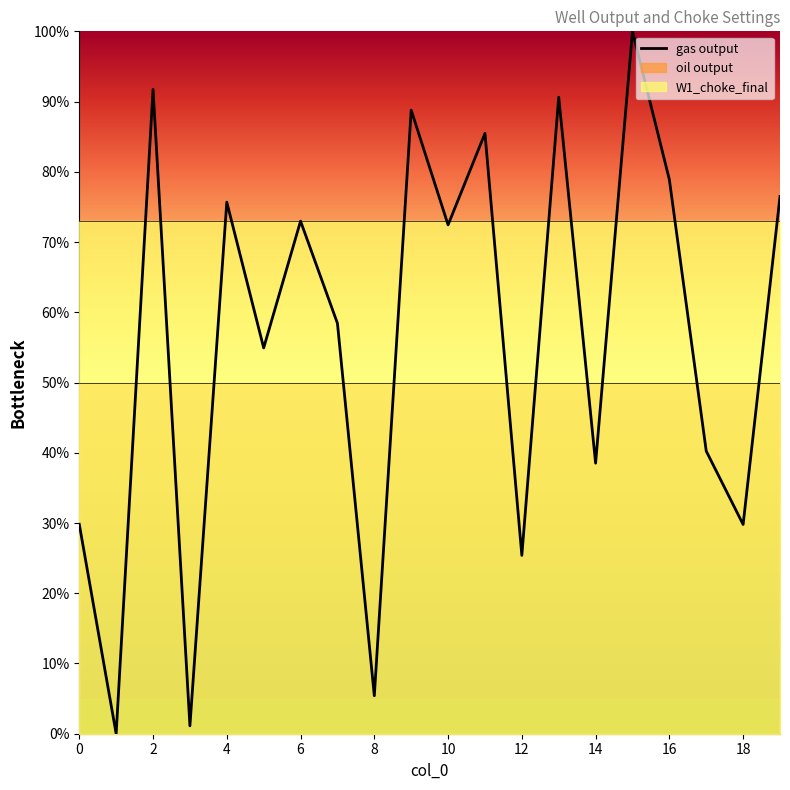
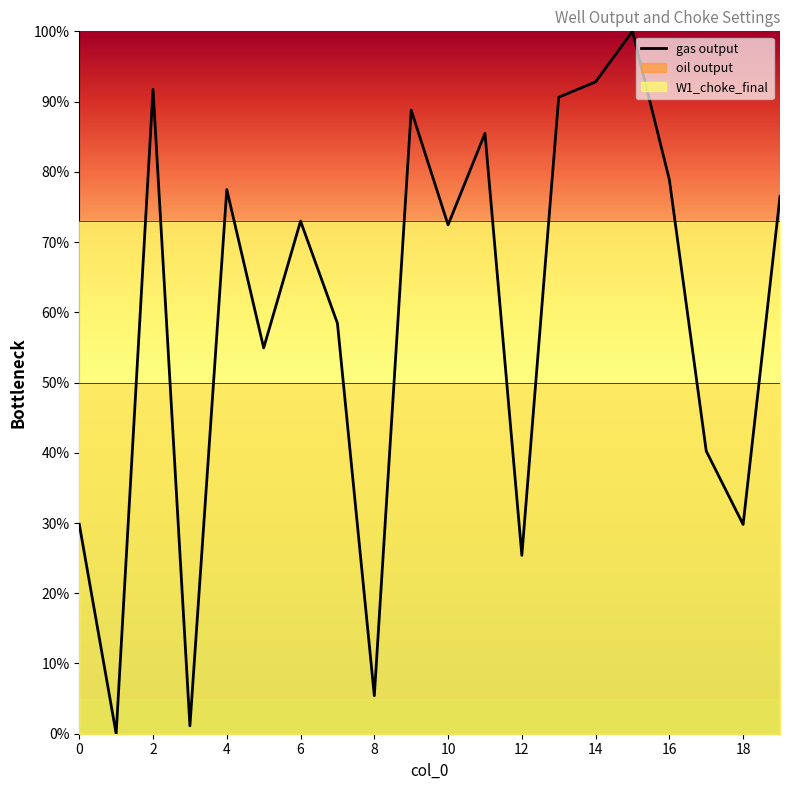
gas output, 4: 76% -> 77%
gas output, 14: 39% -> 93%
